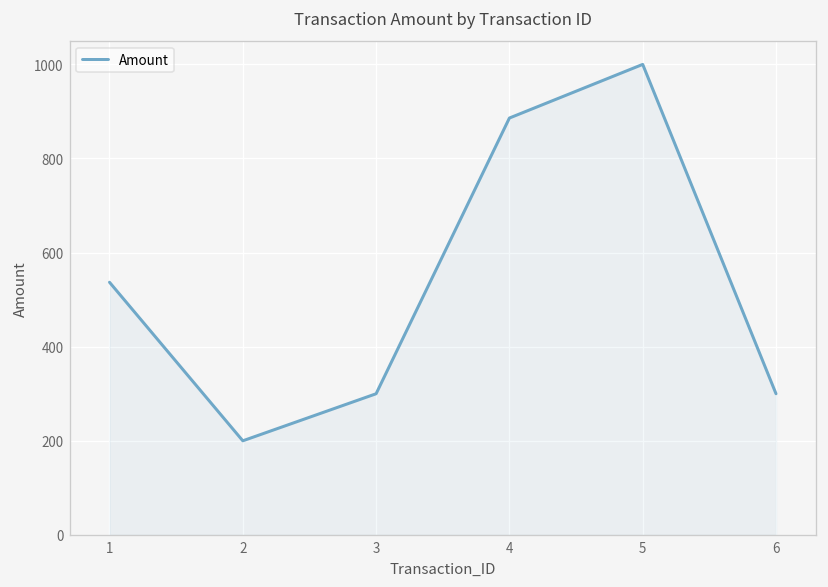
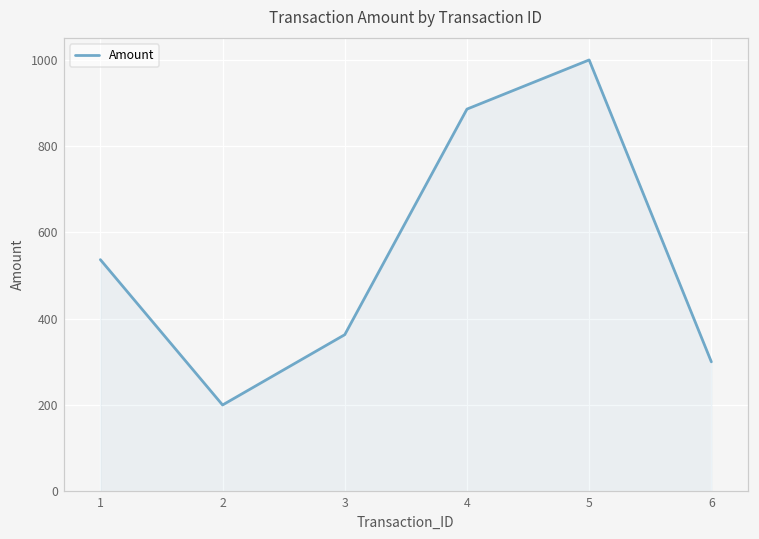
3: 300 -> 360
